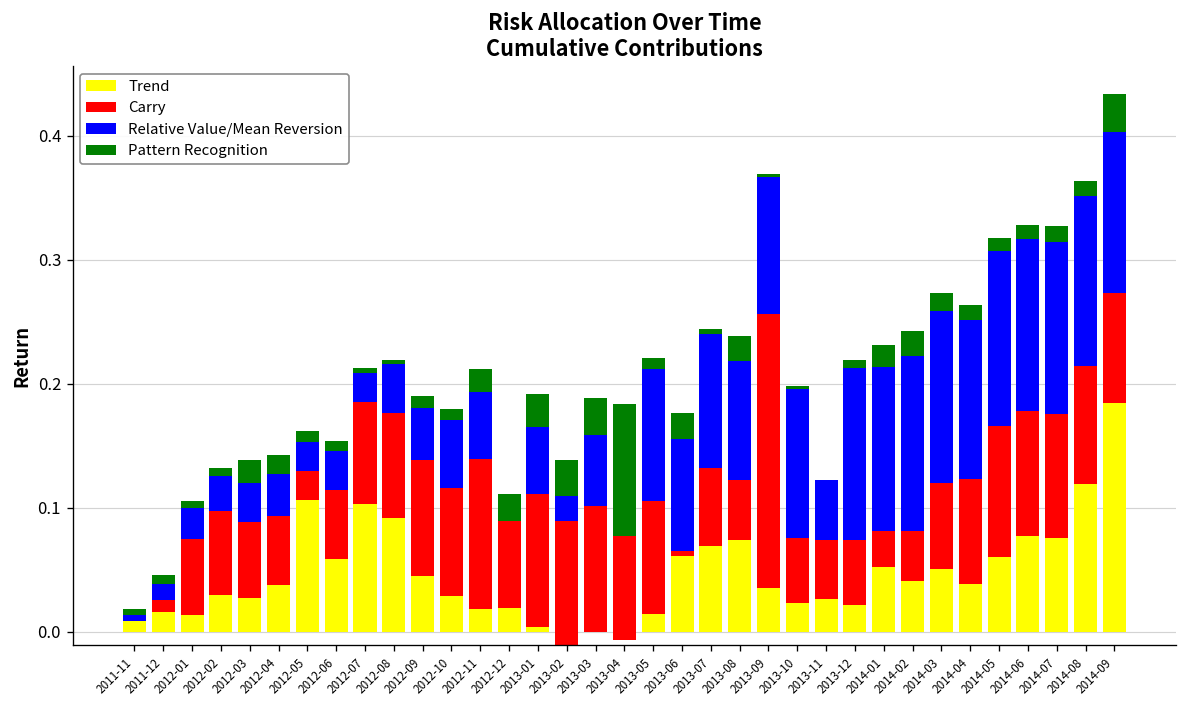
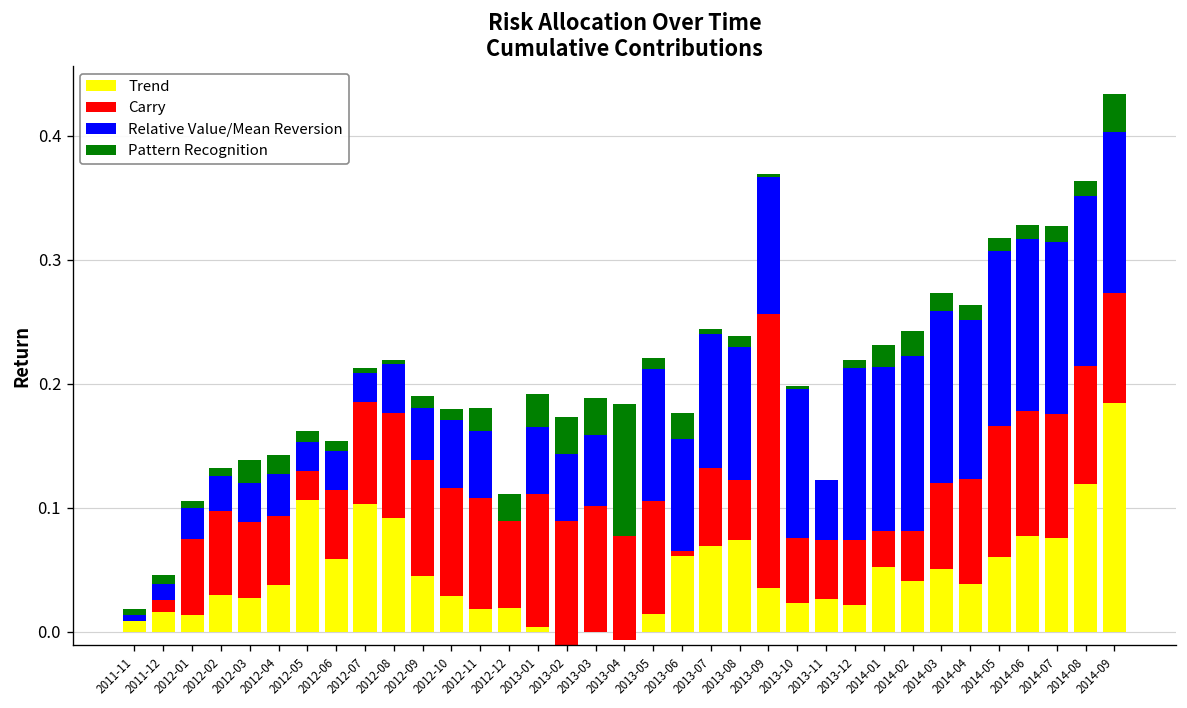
Carry, 2012-11: 0.121 -> 0.090
Relative Value/Mean Reversion, 2013-02: 0.049 -> 0.084
Pattern Recognition, 2013-08: -0.021 -> -0.009
